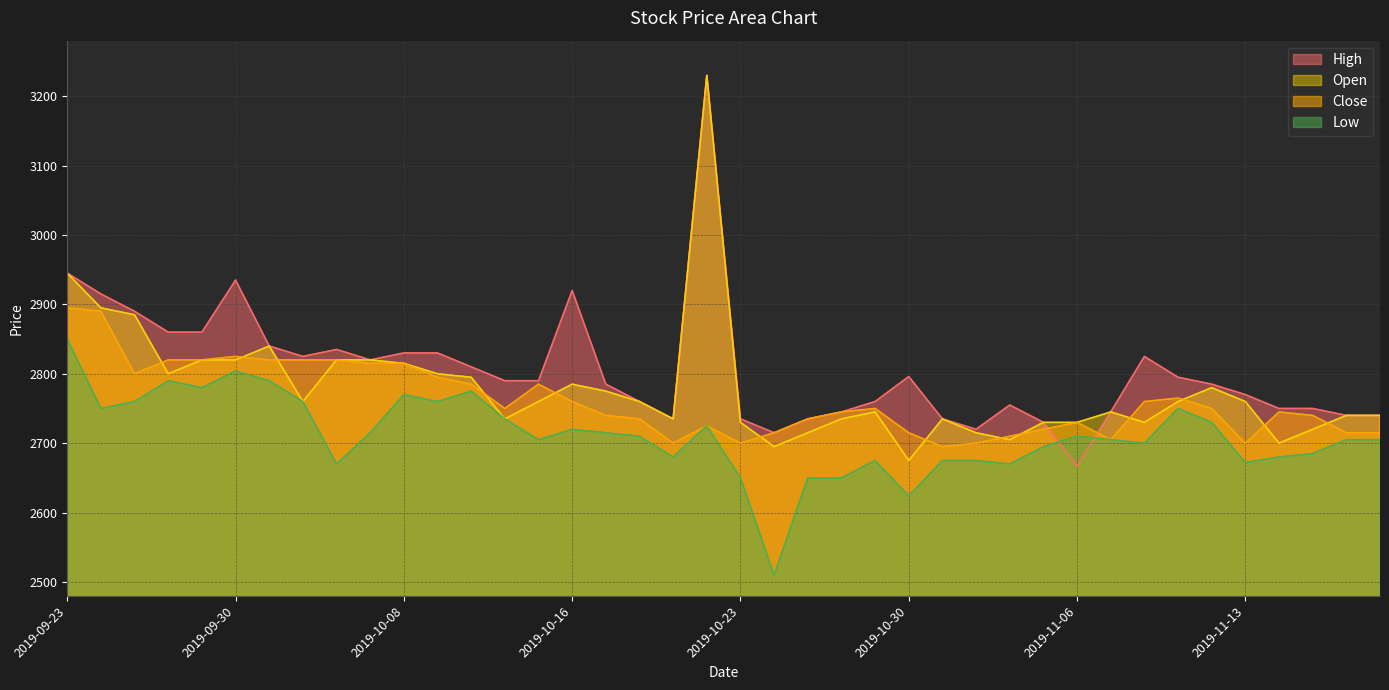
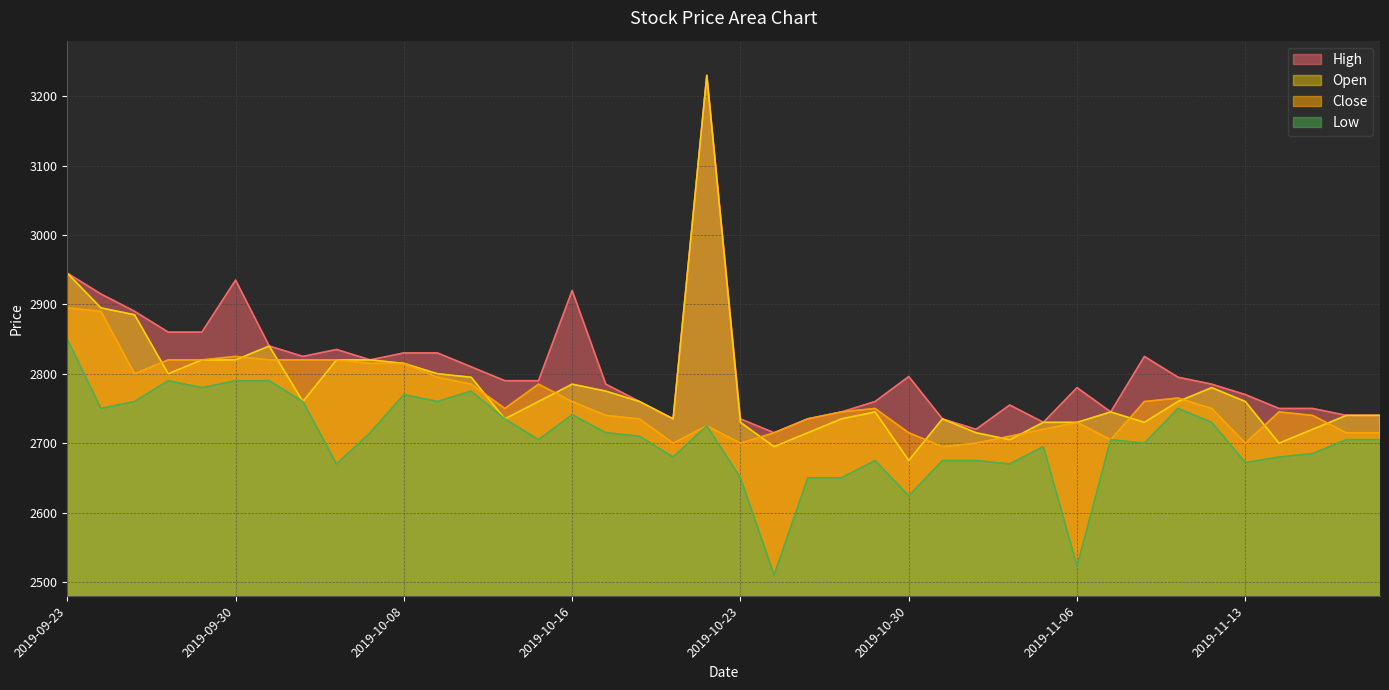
Low, 2019-09-30: 2800 -> 2790
Low, 2019-10-16: 2720 -> 2740
High, 2019-11-06: 2670 -> 2780
Low, 2019-11-06: 2710 -> 2520
